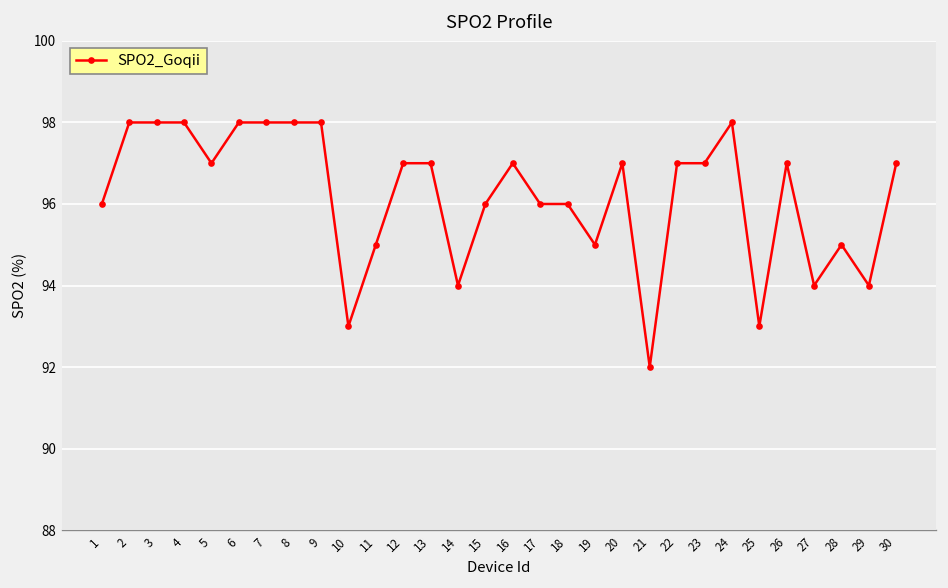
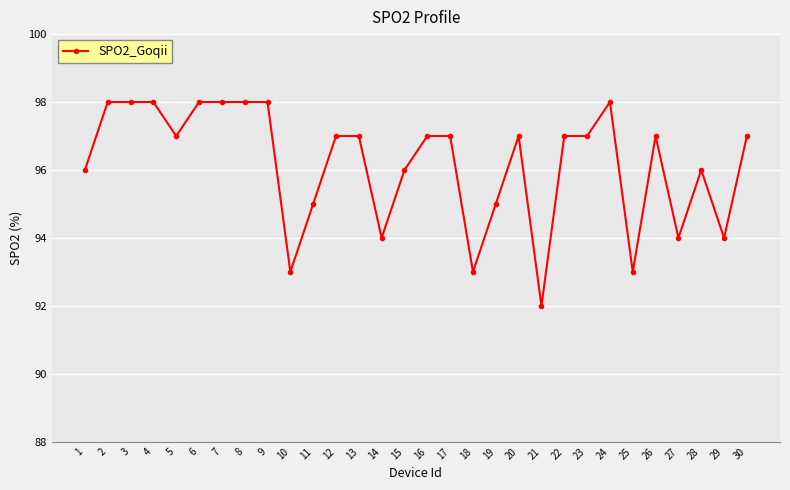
17: 96 -> 97
18: 96 -> 93
28: 95 -> 96
